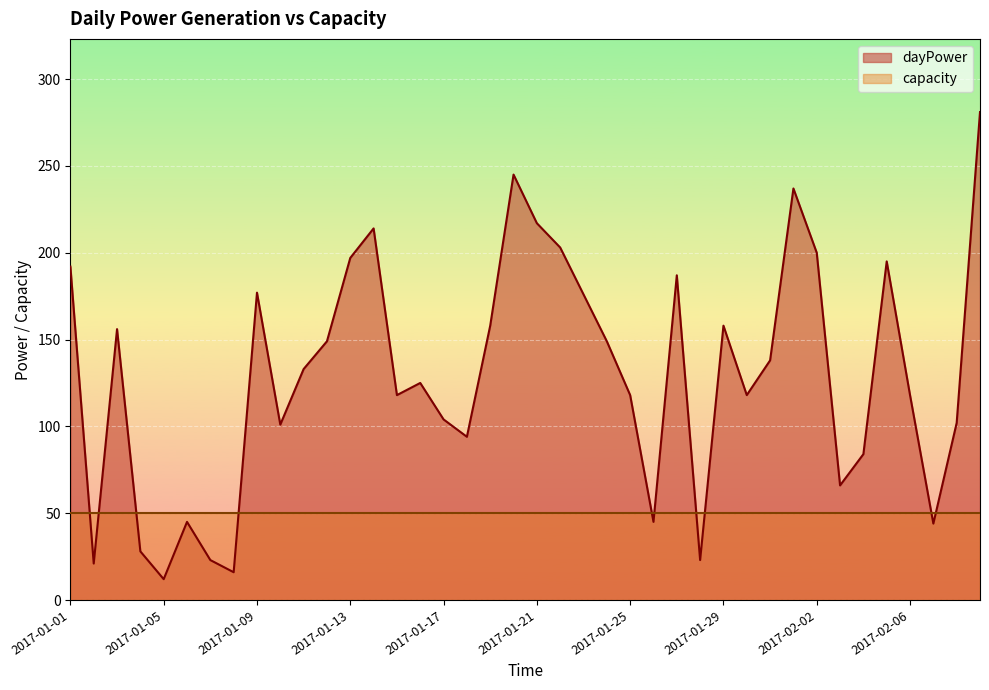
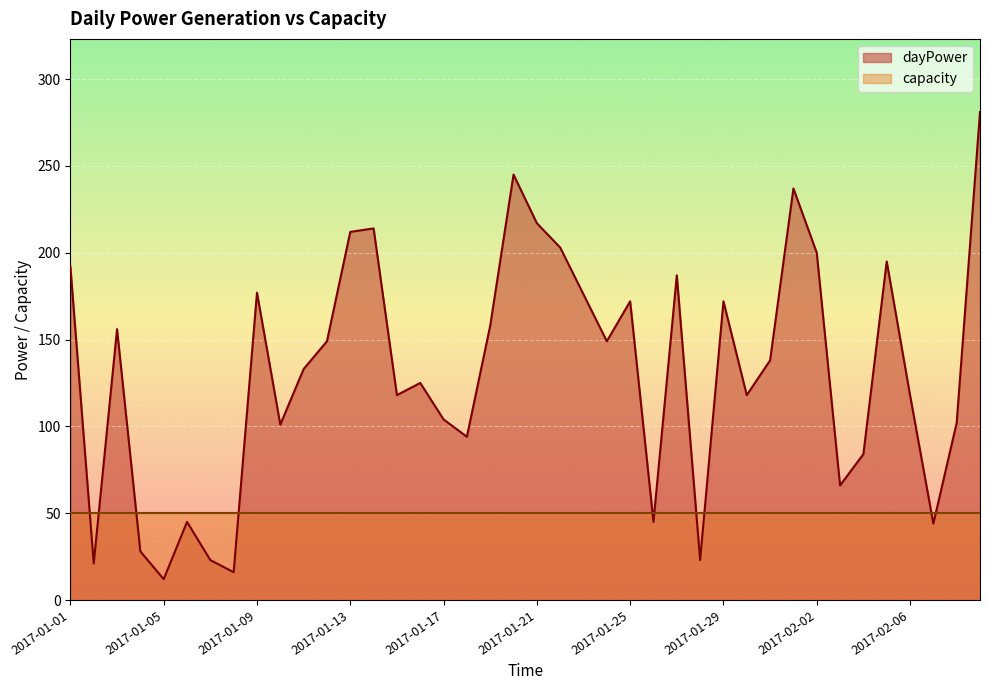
dayPower, 2017-01-13: 197 -> 212
dayPower, 2017-01-25: 118 -> 172
dayPower, 2017-01-29: 158 -> 172
